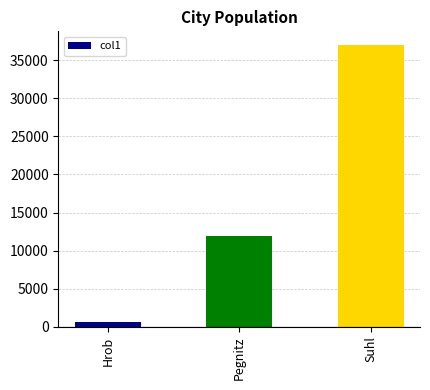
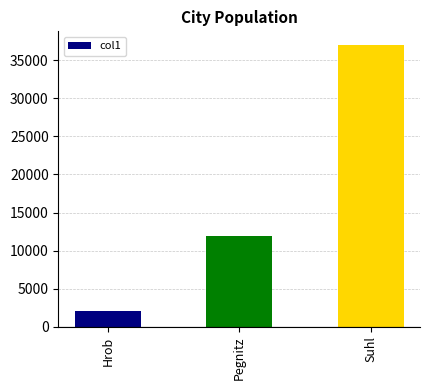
Hrob: 1000 -> 2000
